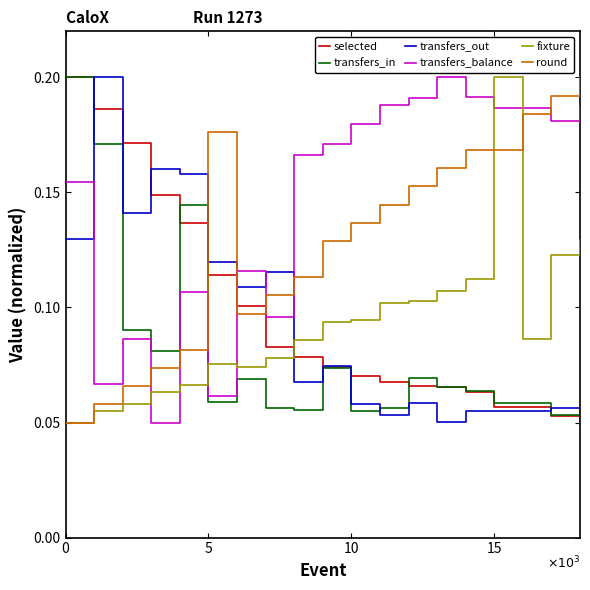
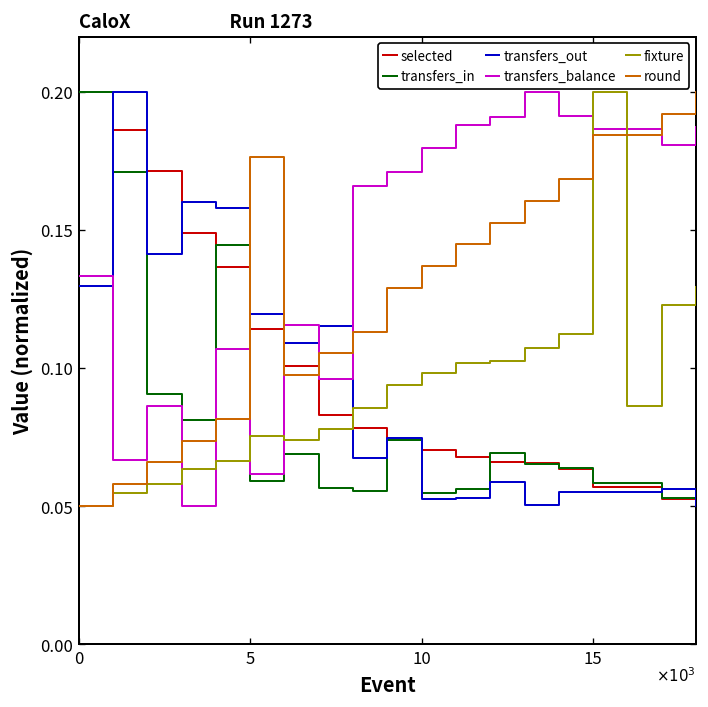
transfers_balance, 0: 0.155 -> 0.133
transfers_out, 10: 0.058 -> 0.053
fixture, 10: 0.095 -> 0.098
round, 15: 0.168 -> 0.184
